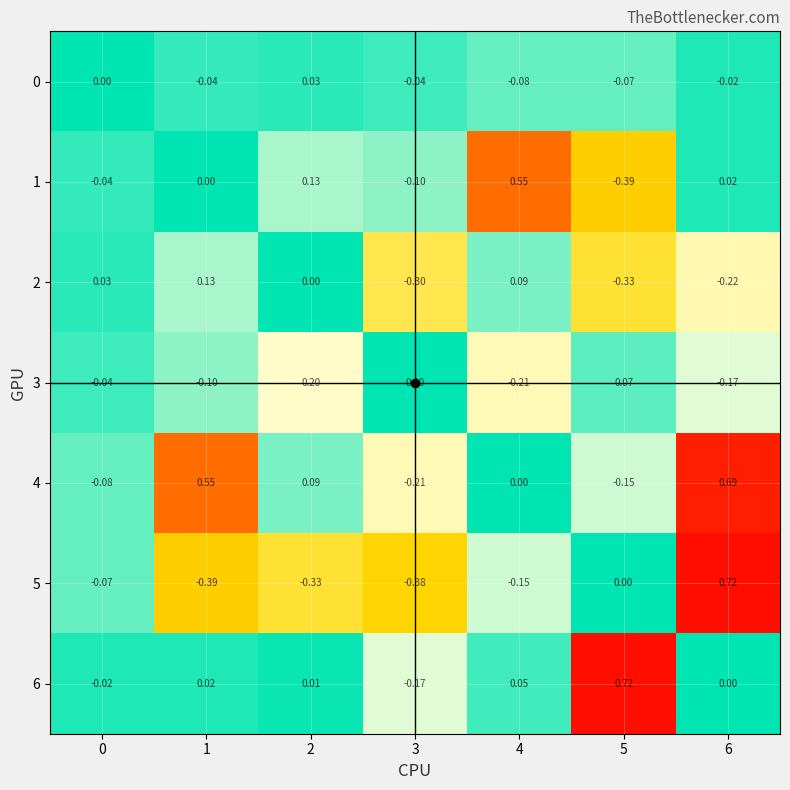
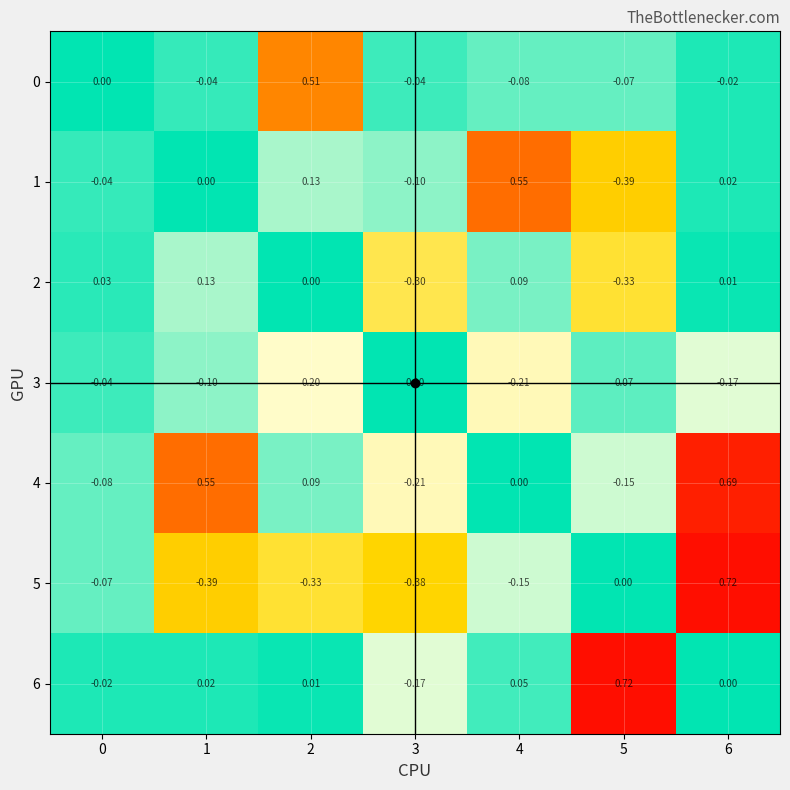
0, 2: 0.03 -> 0.51
2, 6: -0.22 -> 0.01
